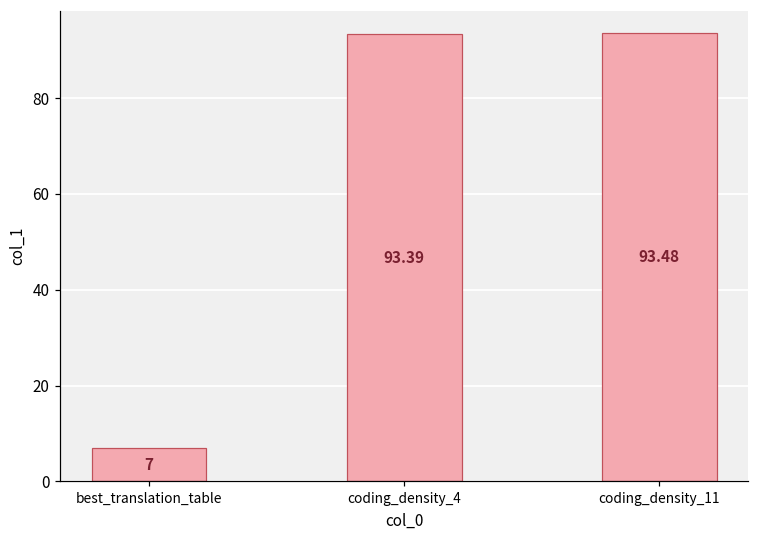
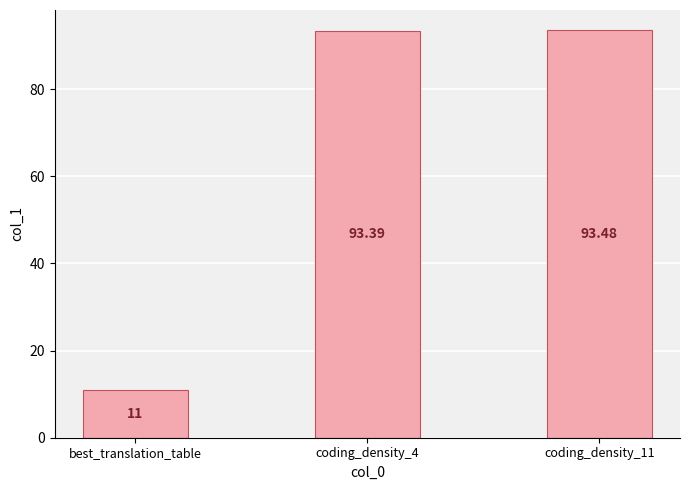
best_translation_table: 7 -> 11
